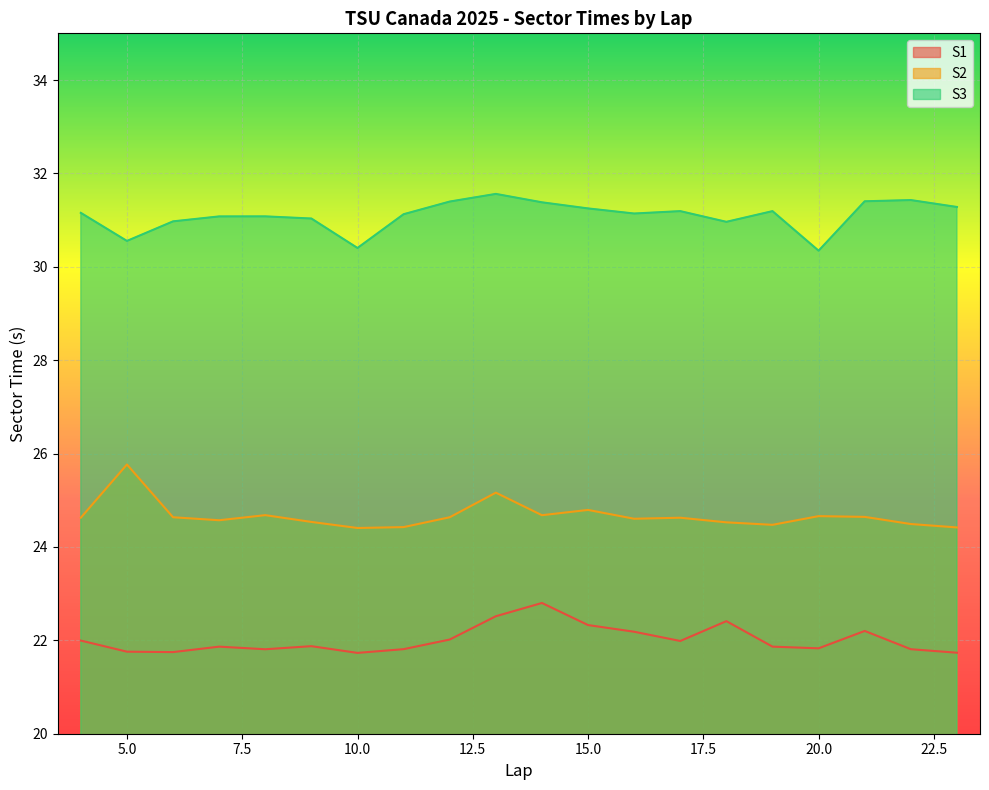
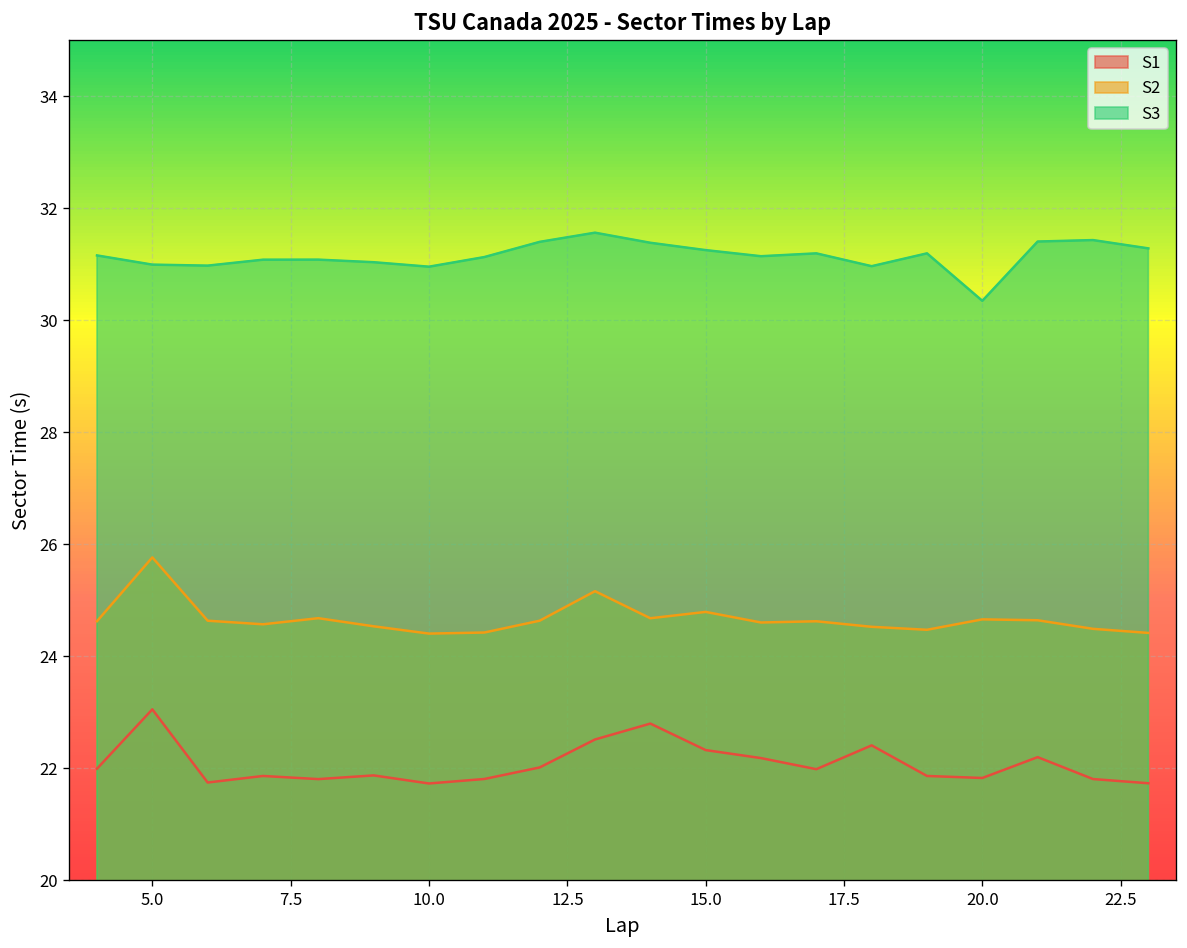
S1, 5.0: 21.8 -> 23.1
S3, 5.0: 30.6 -> 31.0
S3, 10.0: 30.4 -> 31.0
